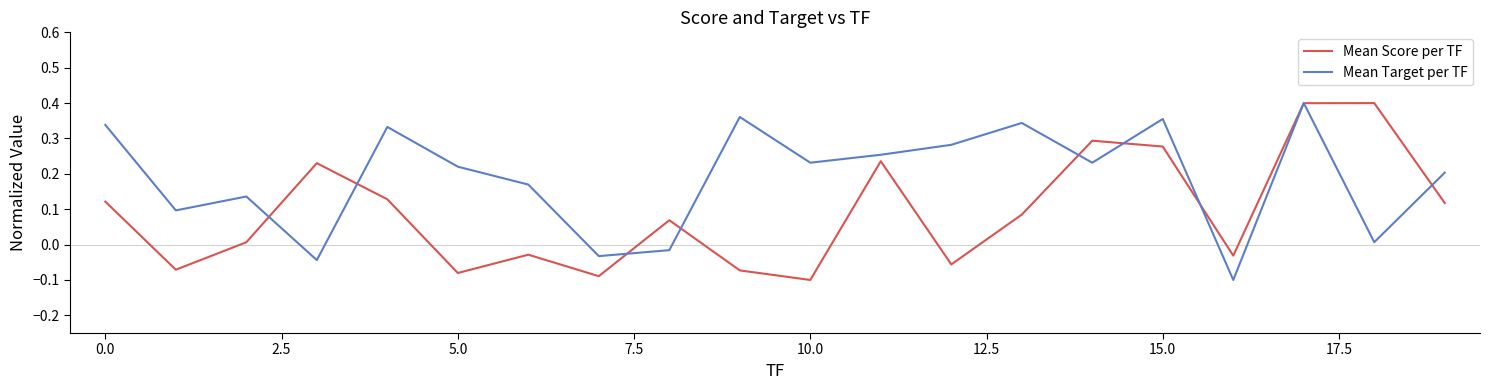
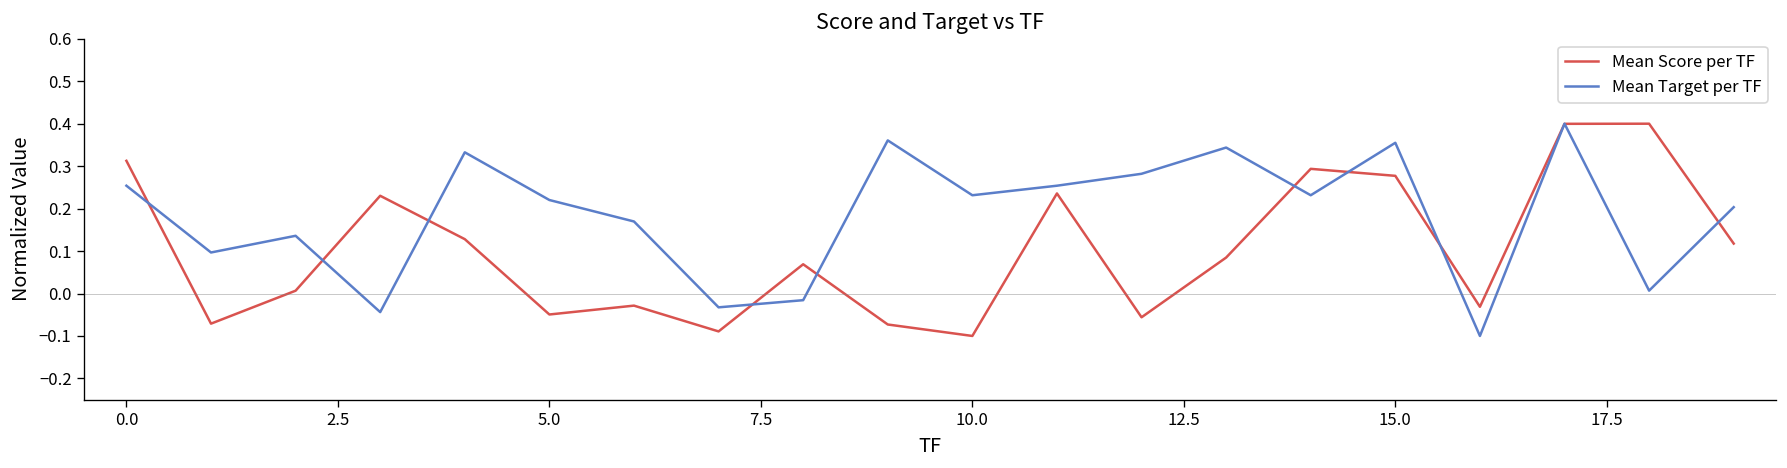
Mean Score per TF, 0.0: 0.12 -> 0.31
Mean Target per TF, 0.0: 0.34 -> 0.25
Mean Score per TF, 5.0: -0.08 -> -0.05
